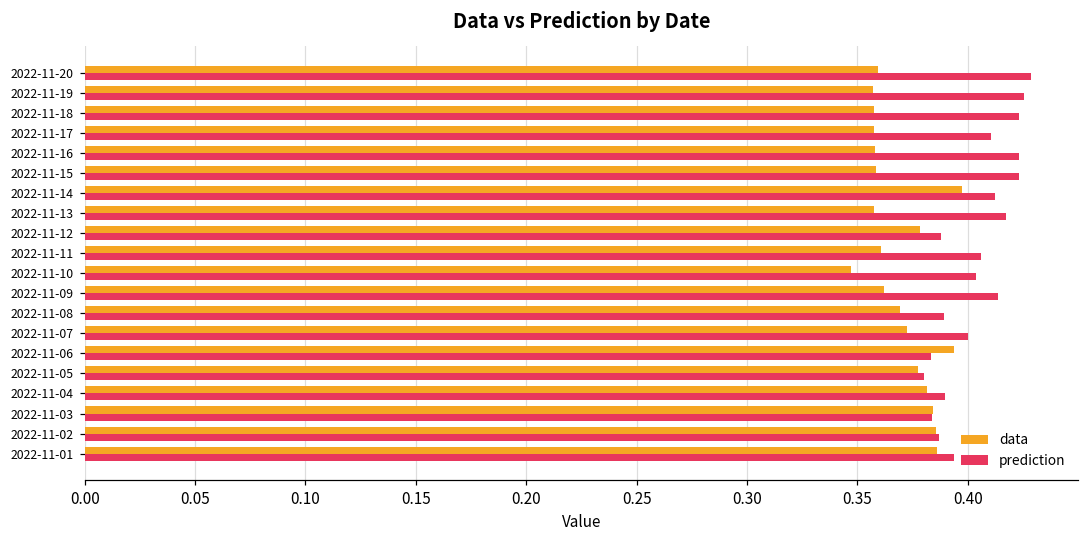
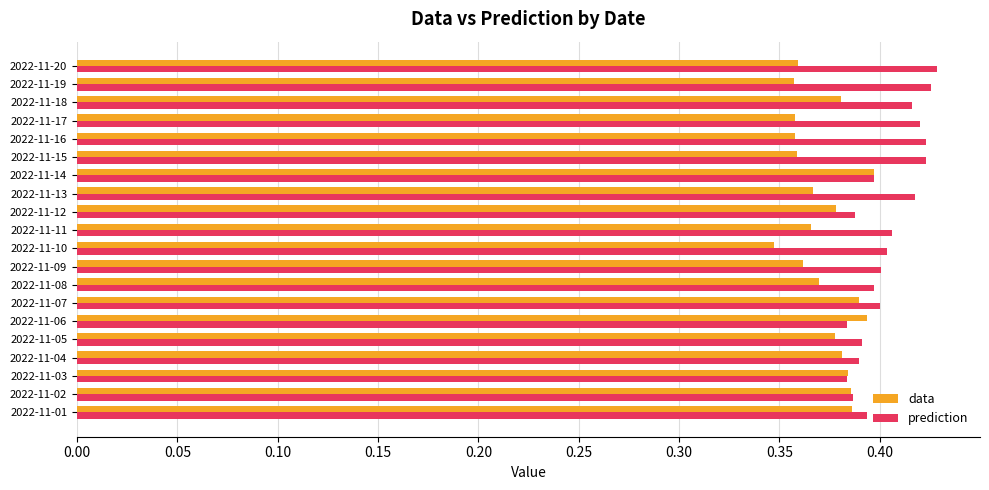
data, 2022-11-18: 0.358 -> 0.381
prediction, 2022-11-18: 0.423 -> 0.416
prediction, 2022-11-17: 0.411 -> 0.420
prediction, 2022-11-14: 0.412 -> 0.397
data, 2022-11-13: 0.358 -> 0.367
data, 2022-11-11: 0.361 -> 0.366
prediction, 2022-11-09: 0.414 -> 0.400
prediction, 2022-11-08: 0.389 -> 0.397
data, 2022-11-07: 0.373 -> 0.390
prediction, 2022-11-05: 0.380 -> 0.391
